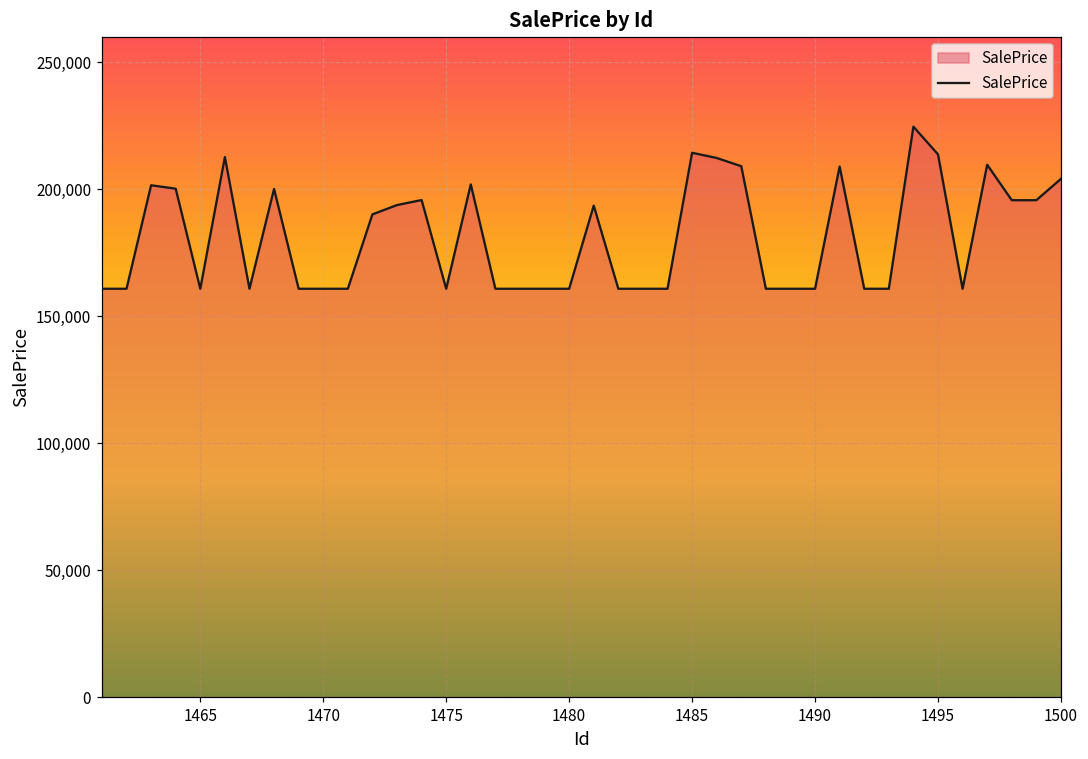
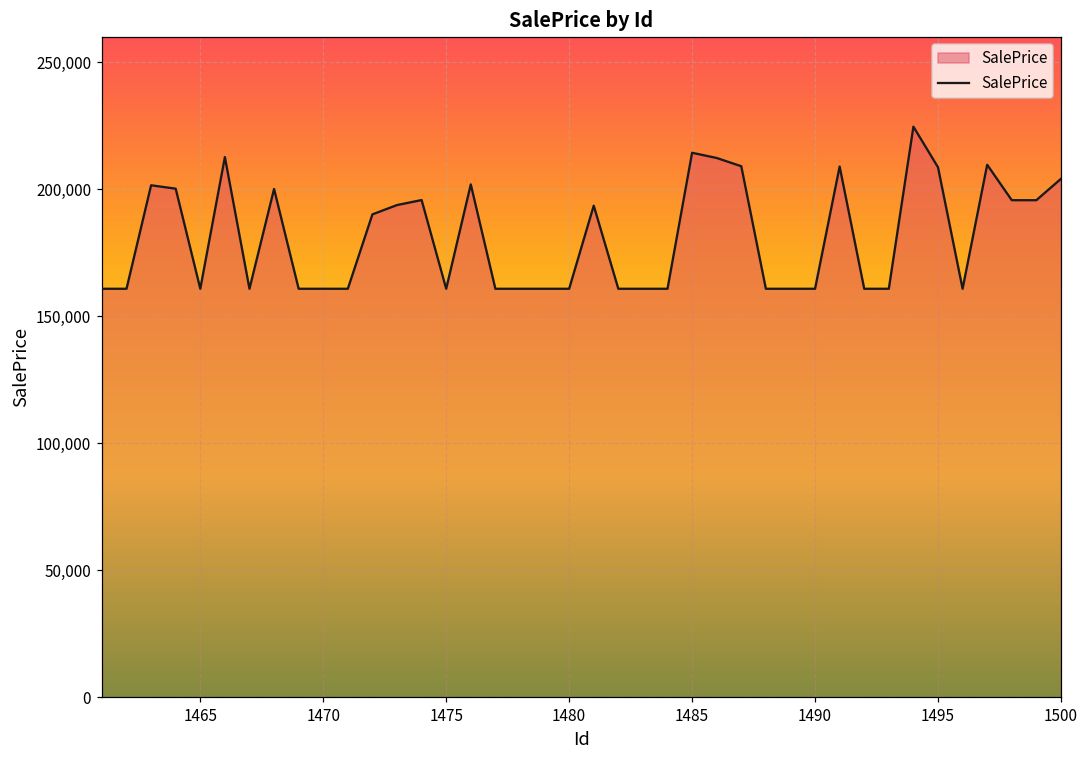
1495: 214,000 -> 209,000
